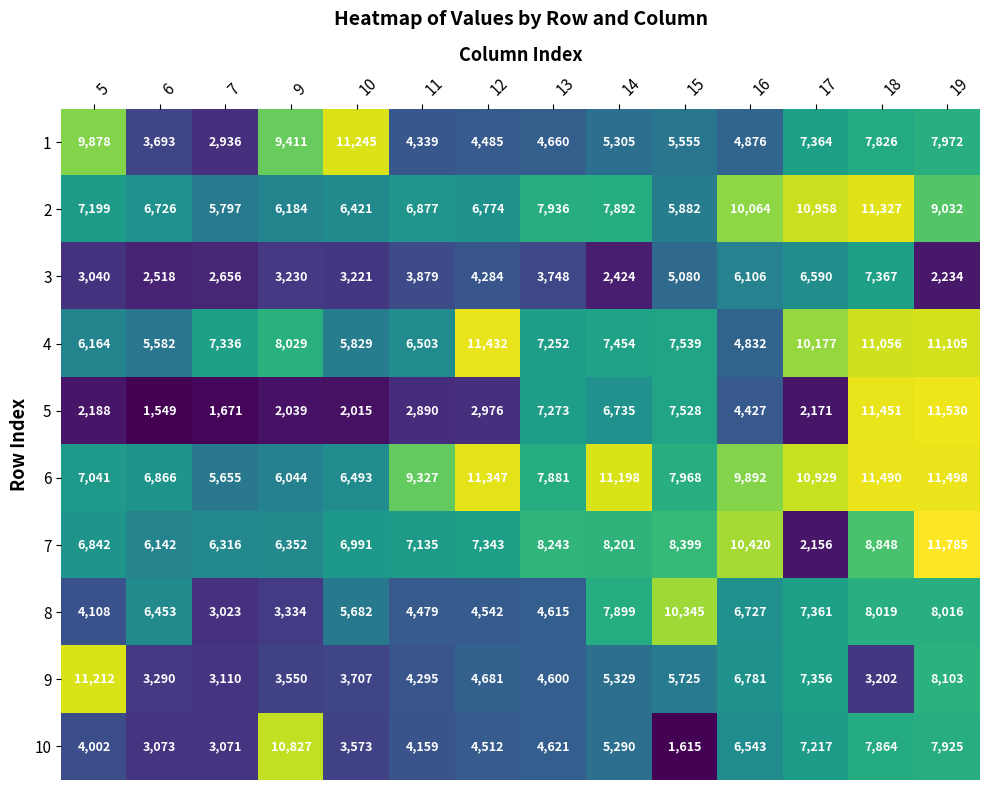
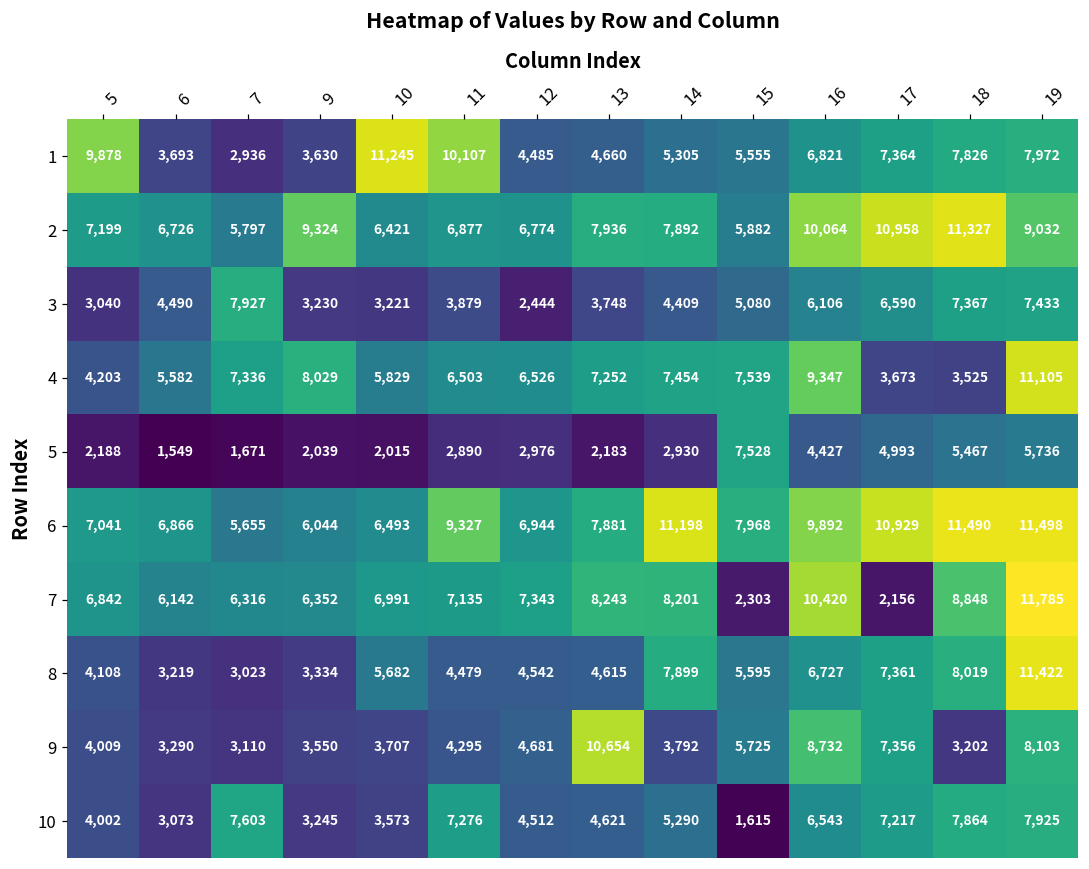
1, 9: 9,411 -> 3,630
1, 11: 4,339 -> 10,107
1, 16: 4,876 -> 6,821
2, 9: 6,184 -> 9,324
3, 6: 2,518 -> 4,490
3, 7: 2,656 -> 7,927
3, 12: 4,284 -> 2,444
3, 14: 2,424 -> 4,409
3, 19: 2,234 -> 7,433
4, 5: 6,164 -> 4,203
4, 12: 11,432 -> 6,526
4, 16: 4,832 -> 9,347
4, 17: 10,177 -> 3,673
4, 18: 11,056 -> 3,525
5, 13: 7,273 -> 2,183
5, 14: 6,735 -> 2,930
5, 17: 2,171 -> 4,993
5, 18: 11,451 -> 5,467
5, 19: 11,530 -> 5,736
6, 12: 11,347 -> 6,944
7, 15: 8,399 -> 2,303
8, 6: 6,453 -> 3,219
8, 15: 10,345 -> 5,595
8, 19: 8,016 -> 11,422
9, 5: 11,212 -> 4,009
9, 13: 4,600 -> 10,654
9, 14: 5,329 -> 3,792
9, 16: 6,781 -> 8,732
10, 7: 3,071 -> 7,603
10, 9: 10,827 -> 3,245
10, 11: 4,159 -> 7,276
